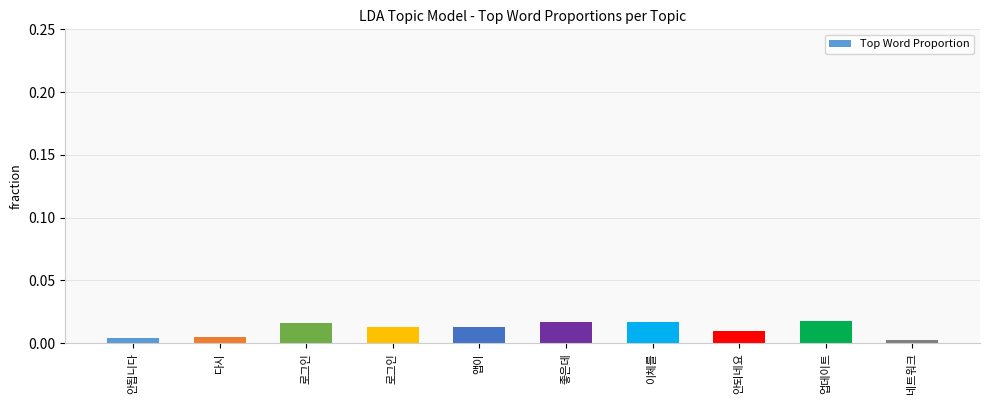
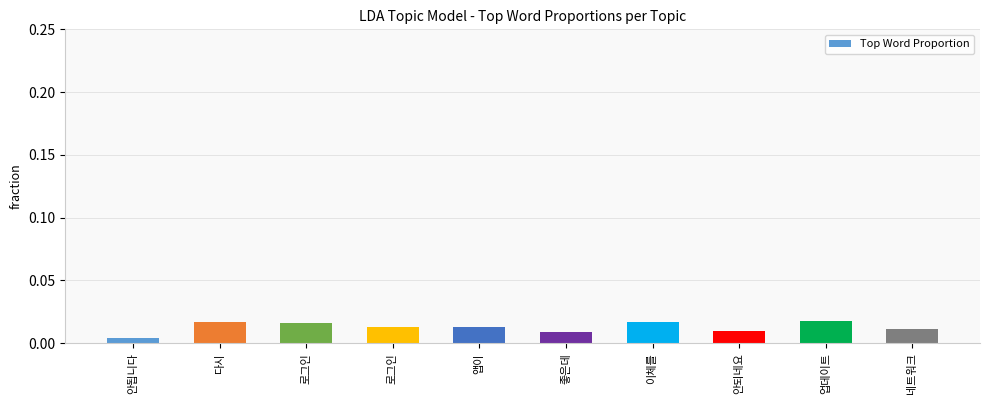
다시: 0.005 -> 0.017
좋은데: 0.017 -> 0.009
네트워크: 0.003 -> 0.011
